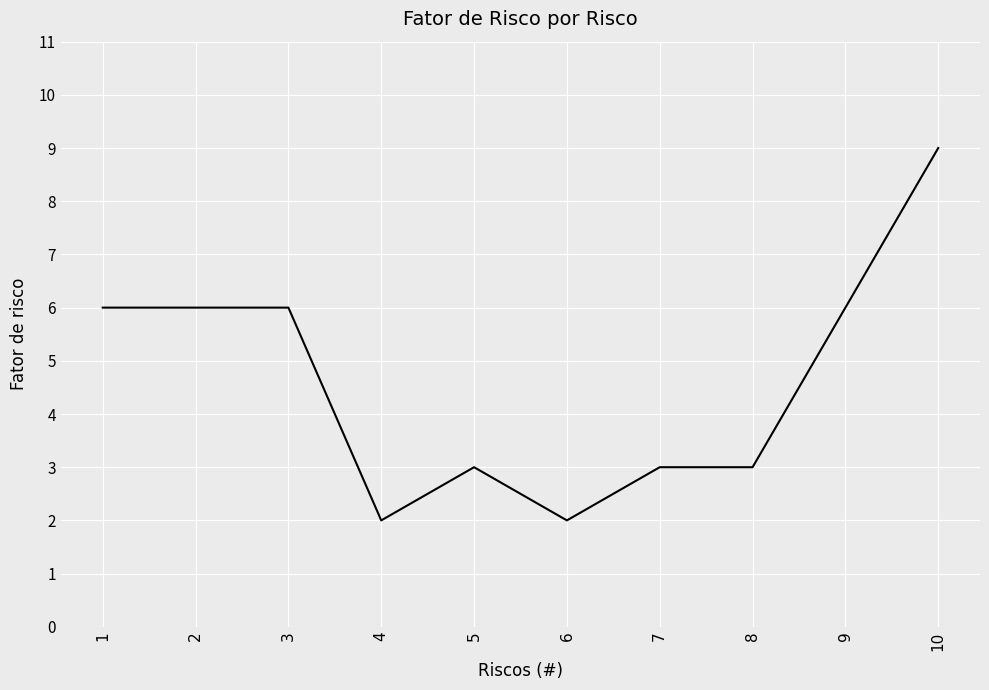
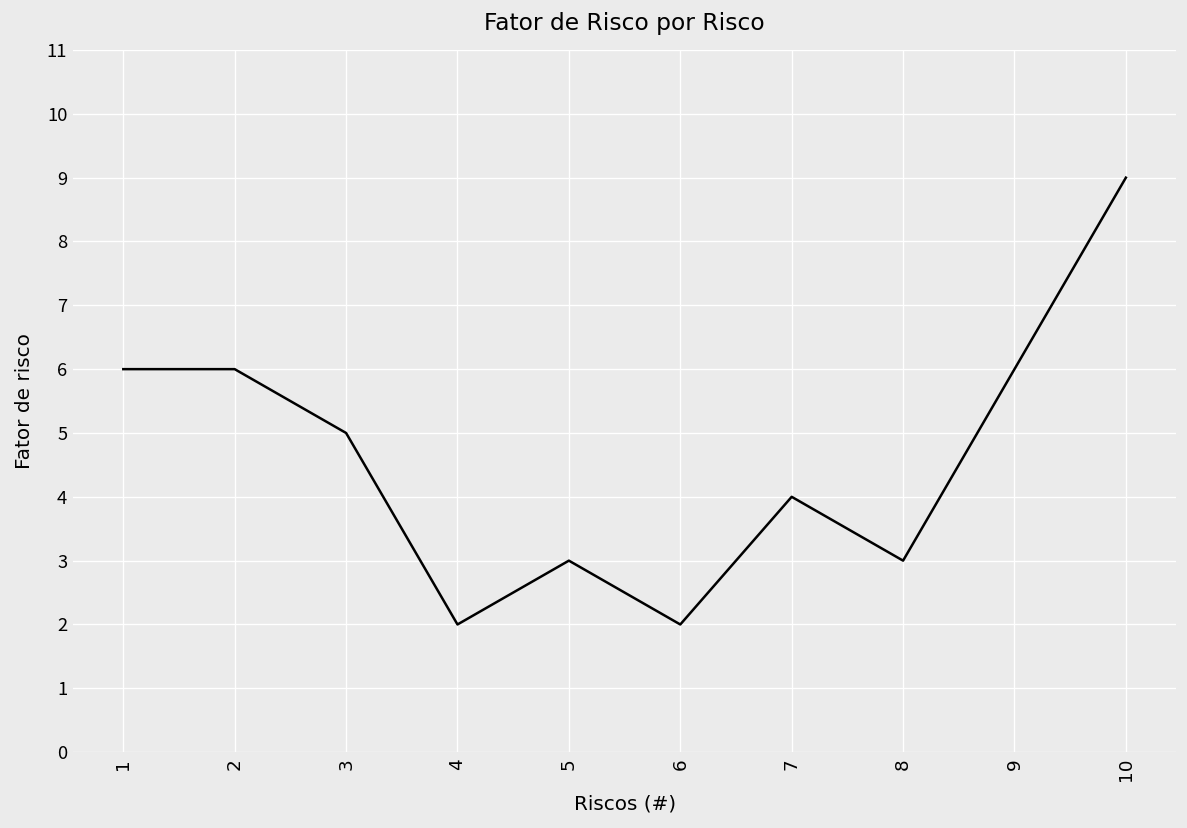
3: 6 -> 5
7: 3 -> 4
